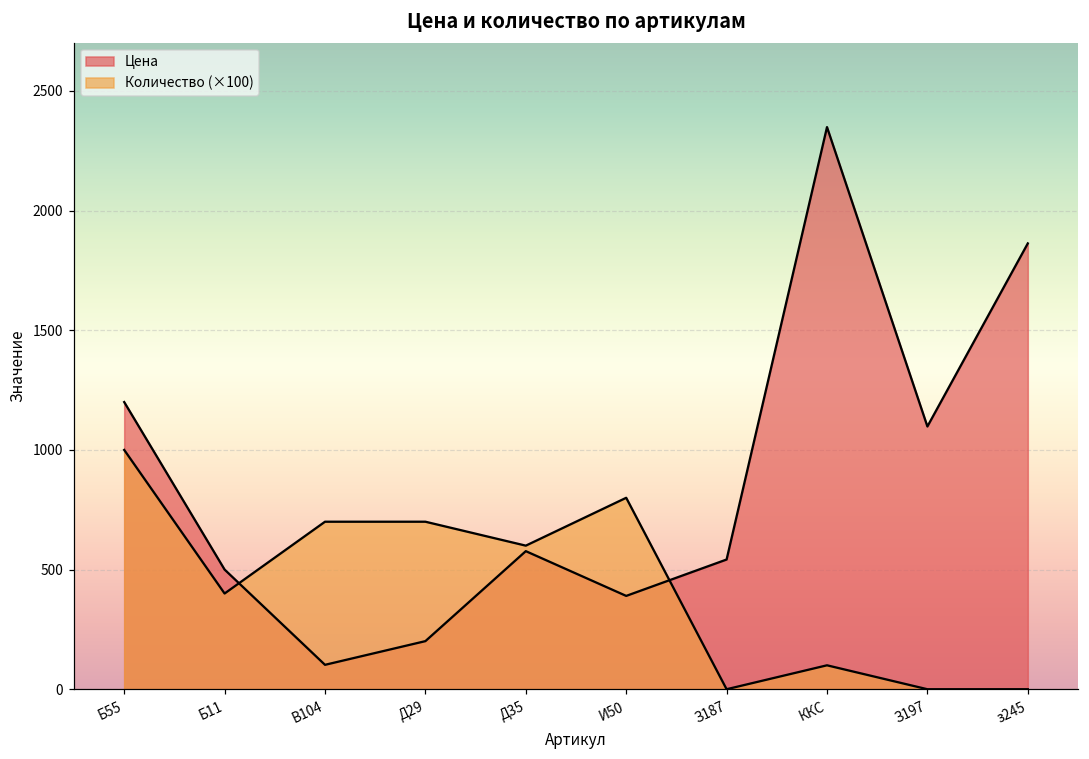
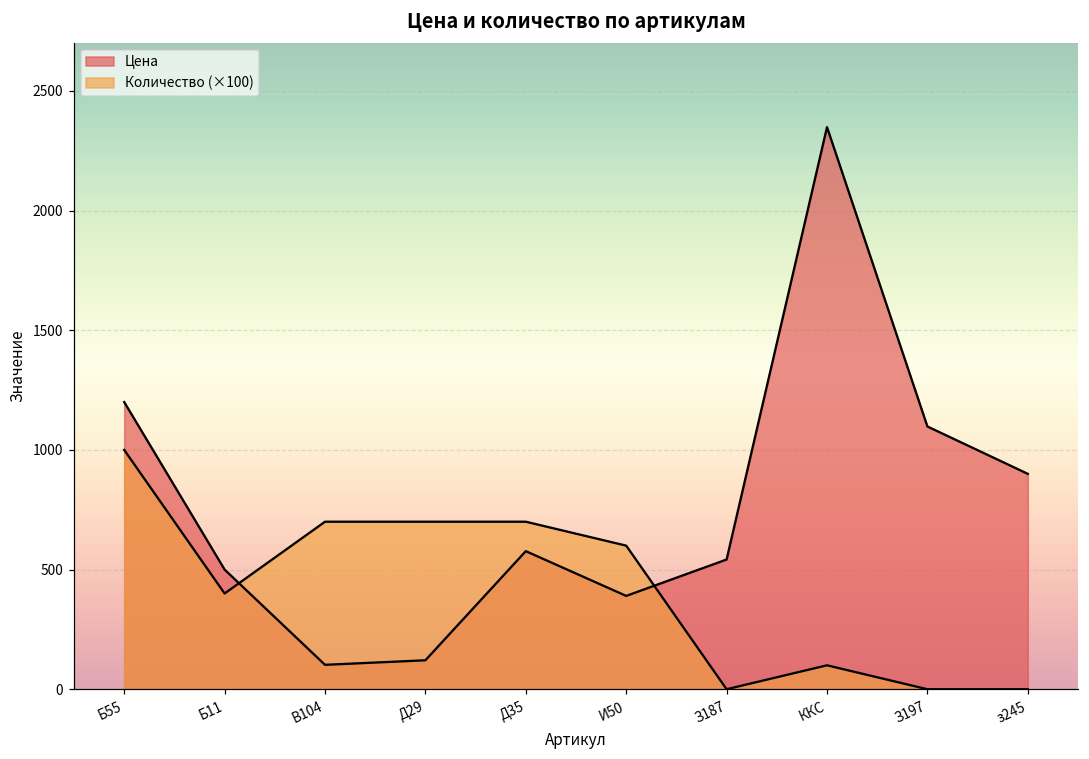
Цена, Д29: 200 -> 120
Количество (×100), Д35: 600 -> 700
Количество (×100), И50: 800 -> 600
Цена, з245: 1860 -> 900
